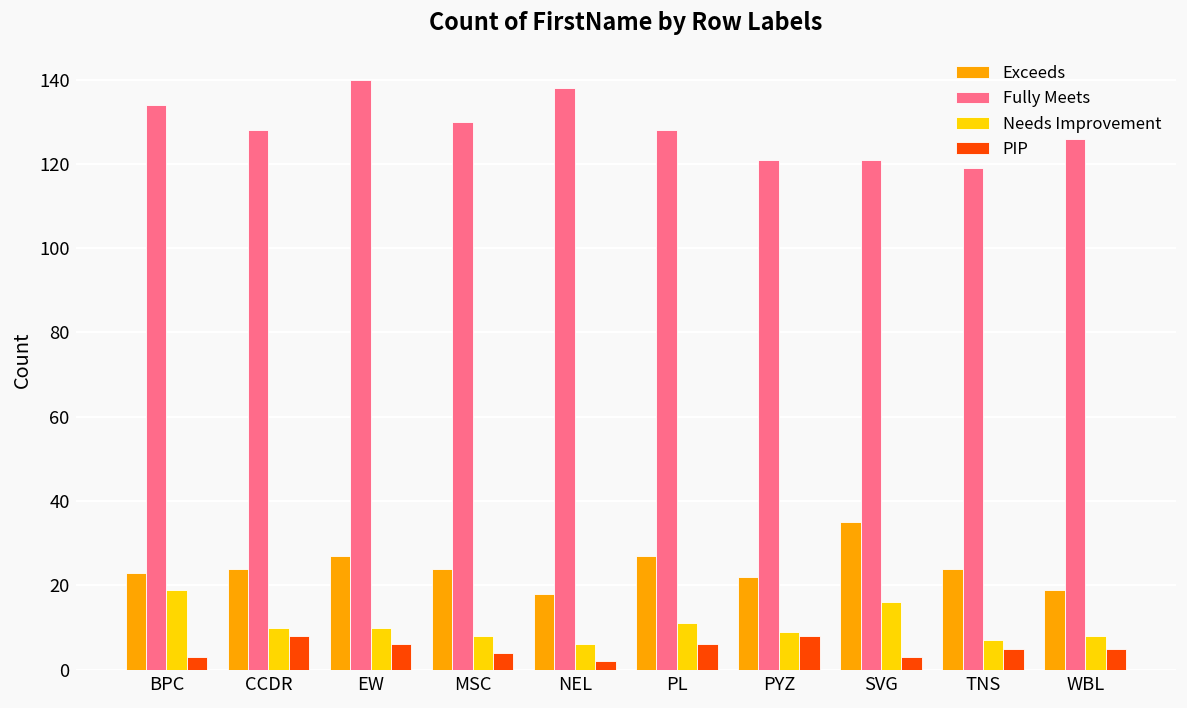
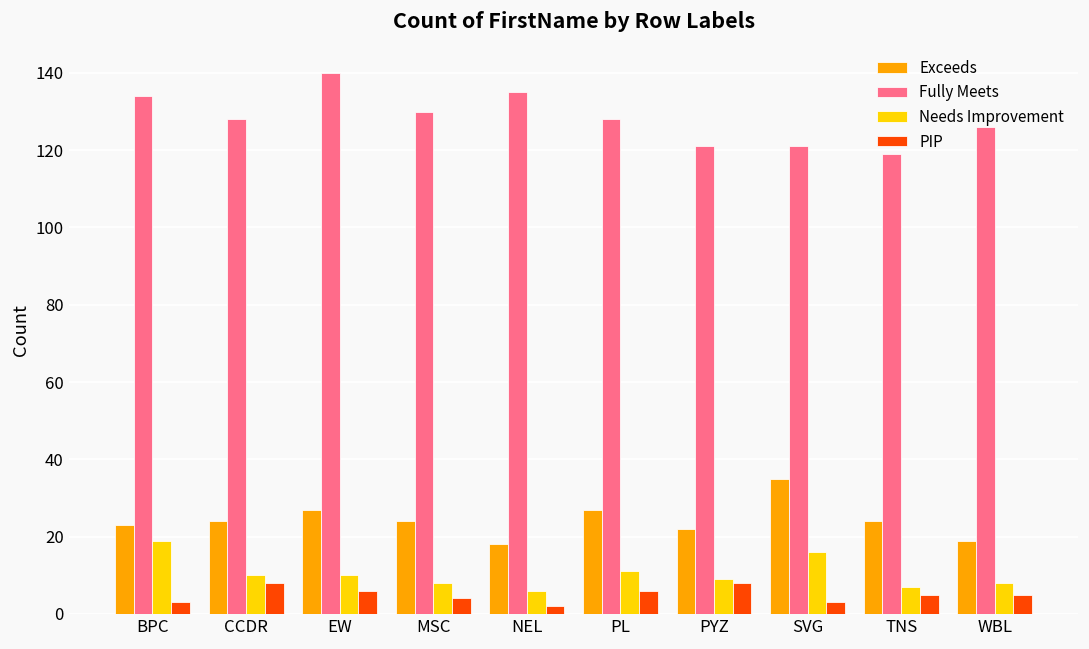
Fully Meets, NEL: 138 -> 135
